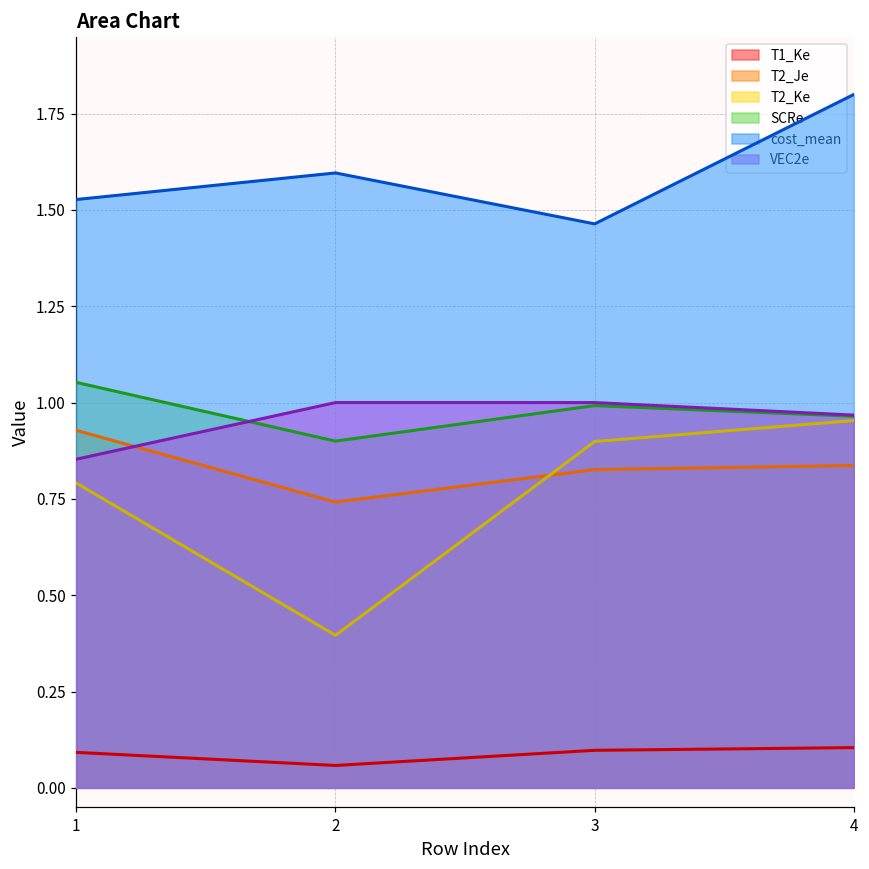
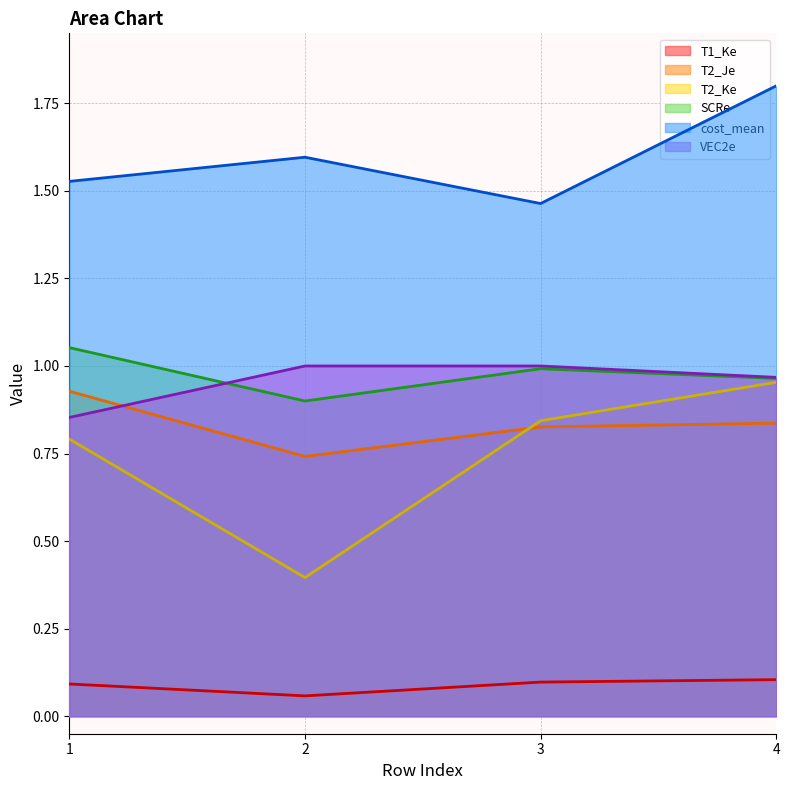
T2_Ke, 3: 0.90 -> 0.84
